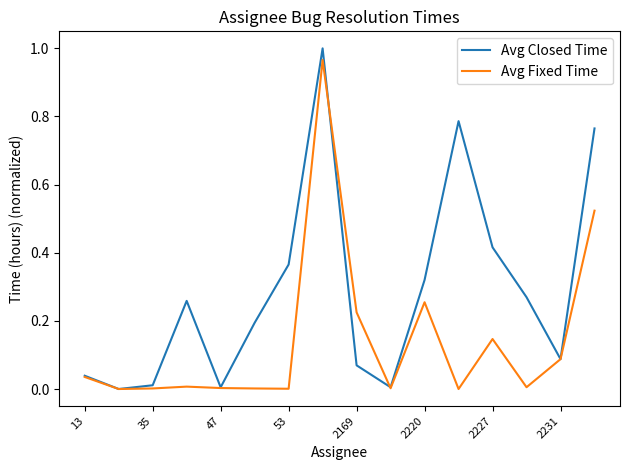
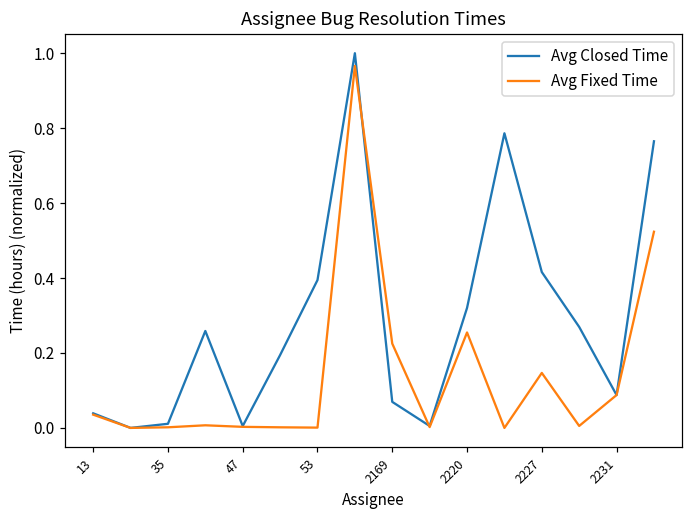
Avg Closed Time, 53: 0.37 -> 0.39
